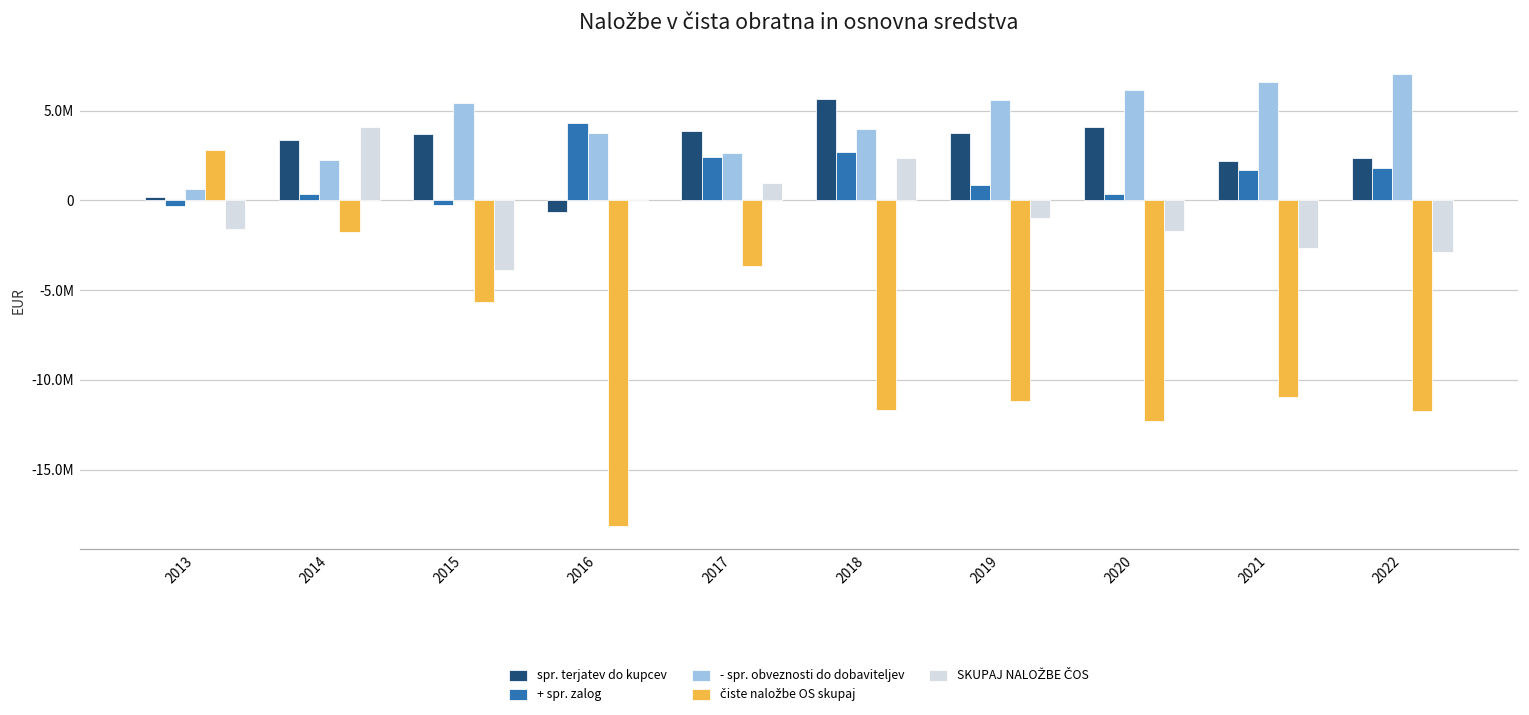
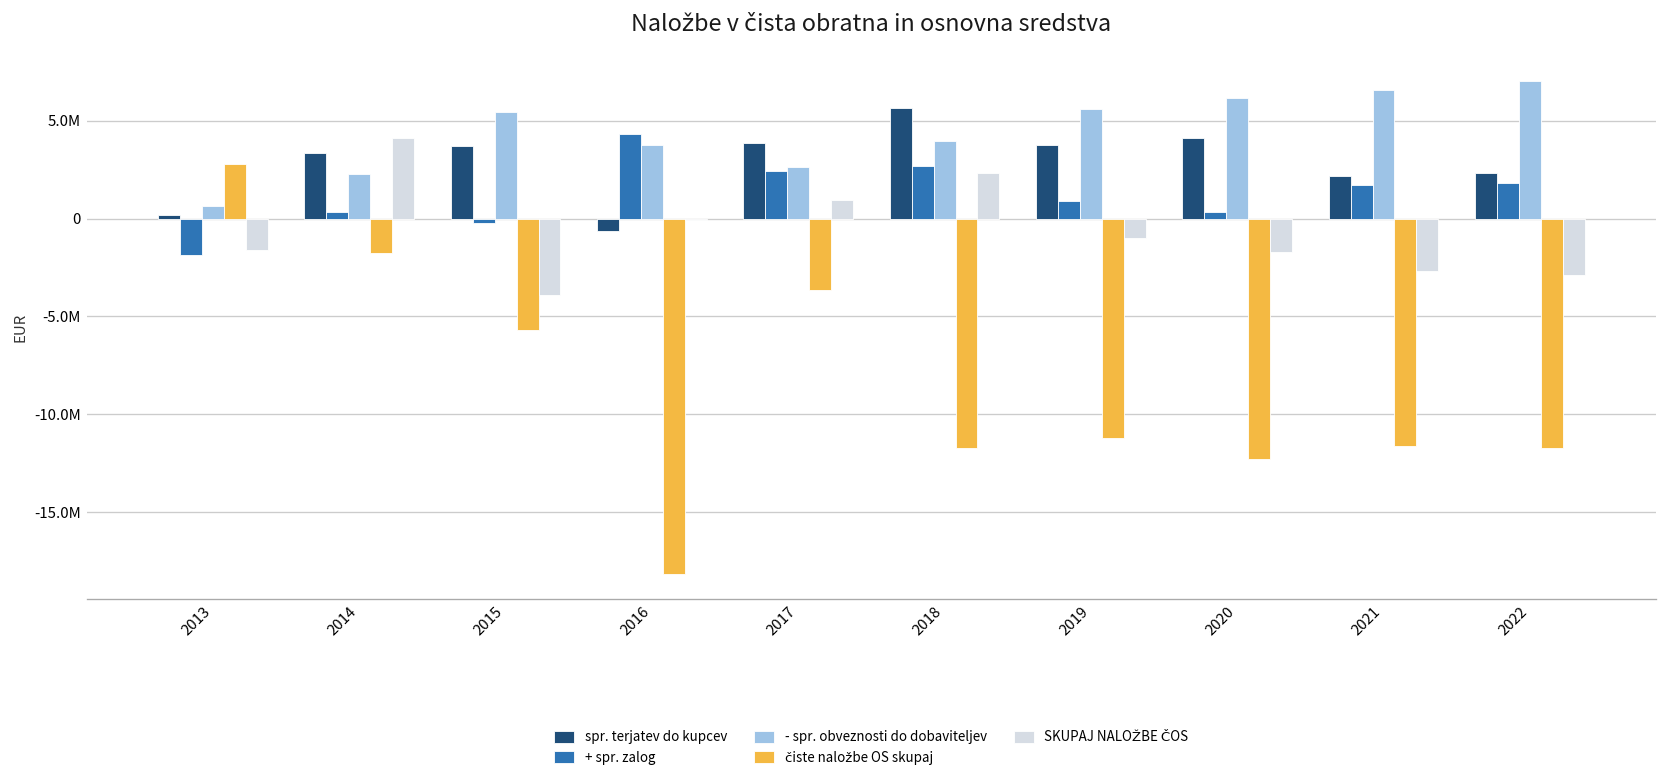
+ spr. zalog, 2013: -300000 -> -1900000
čiste naložbe OS skupaj, 2021: -11000000 -> -11600000
